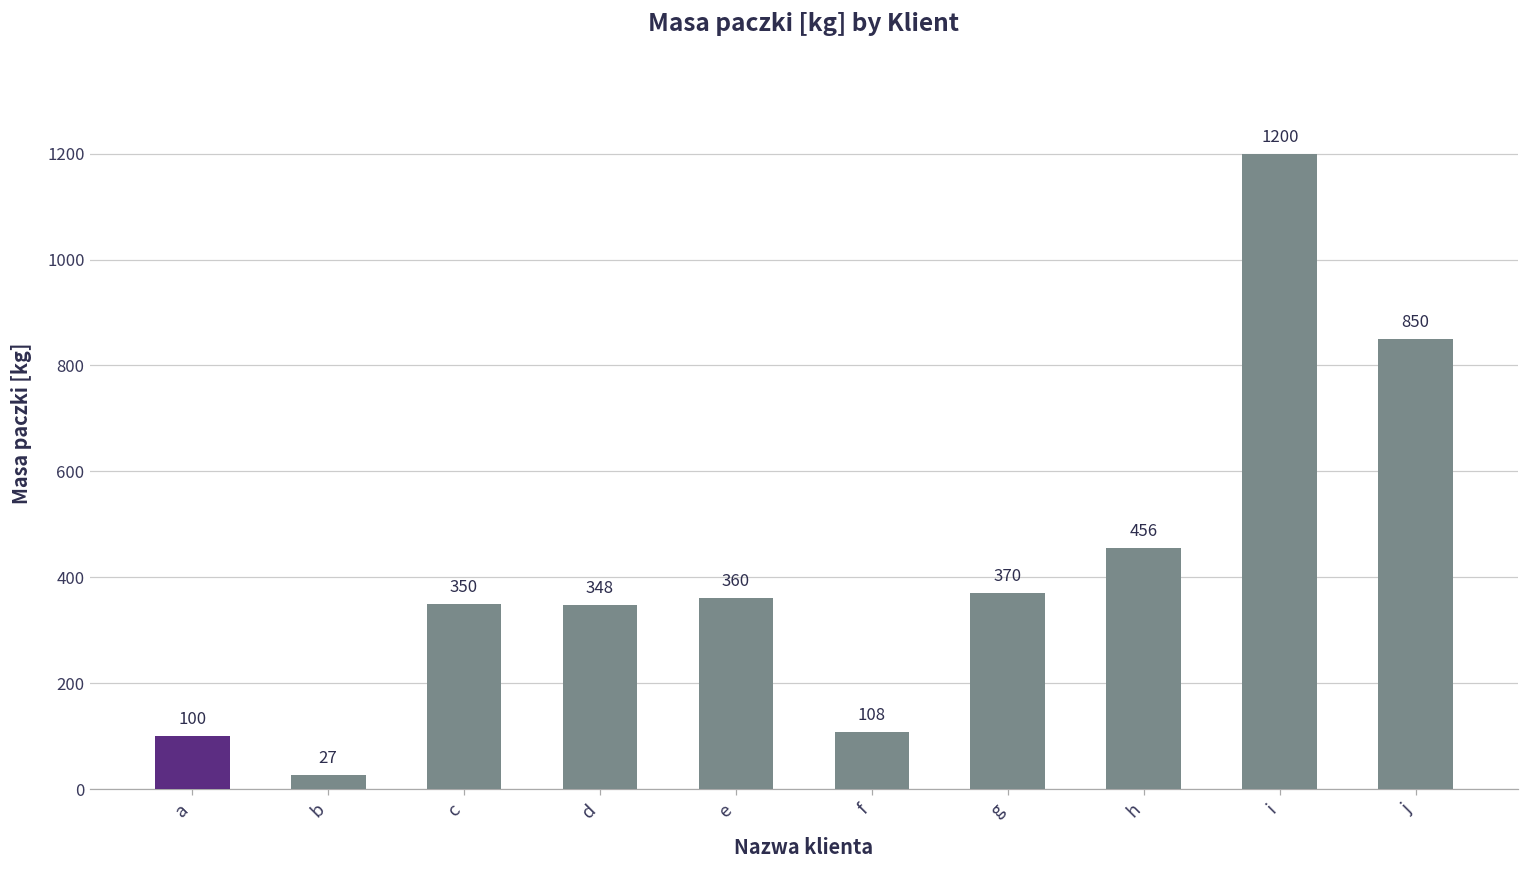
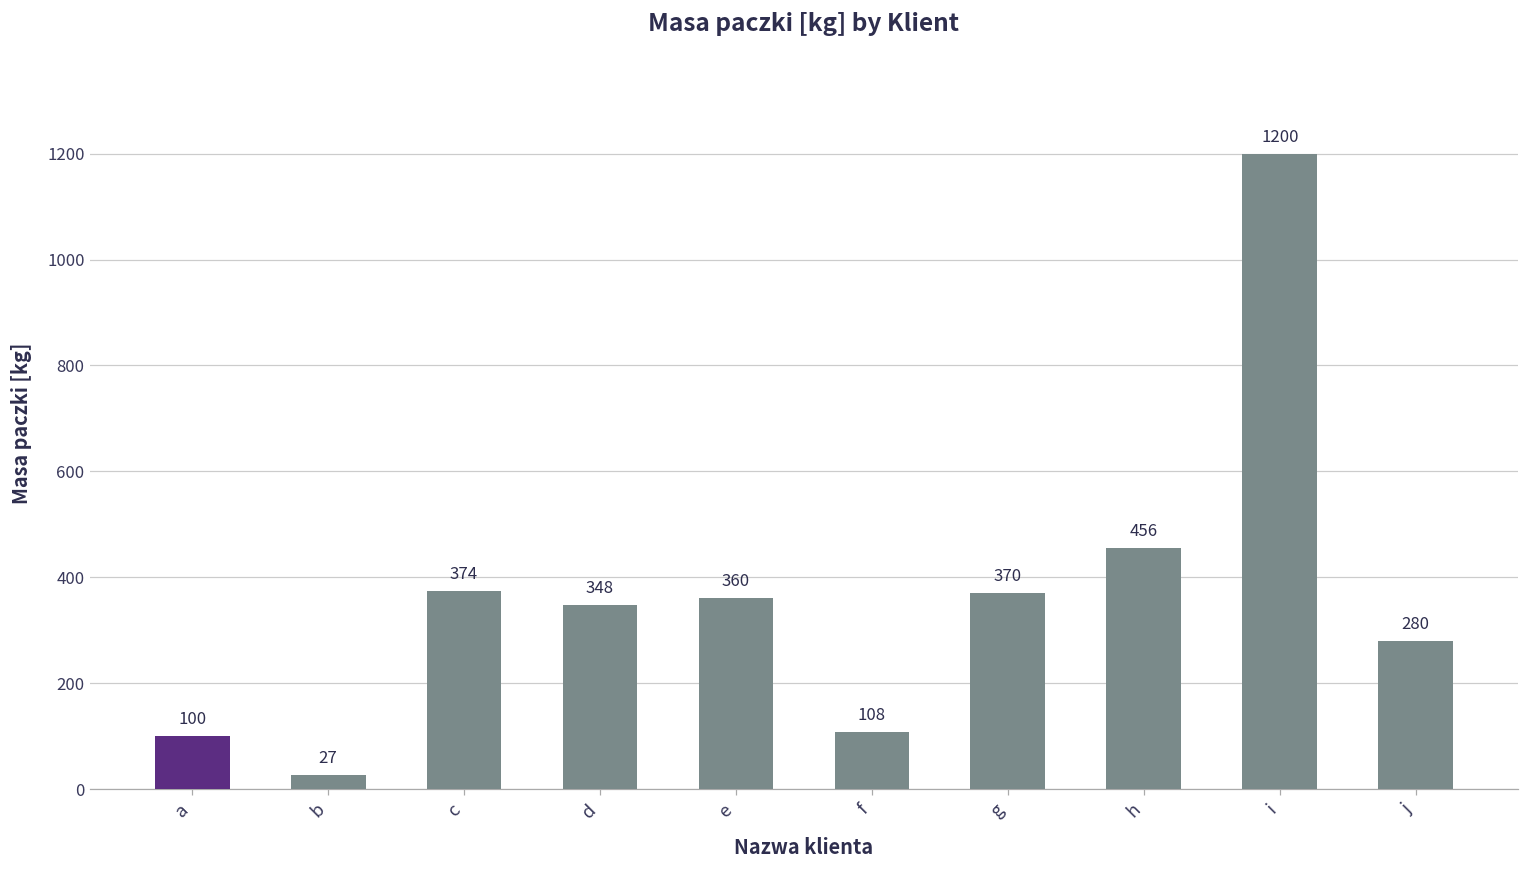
c: 350 -> 374
j: 850 -> 280
